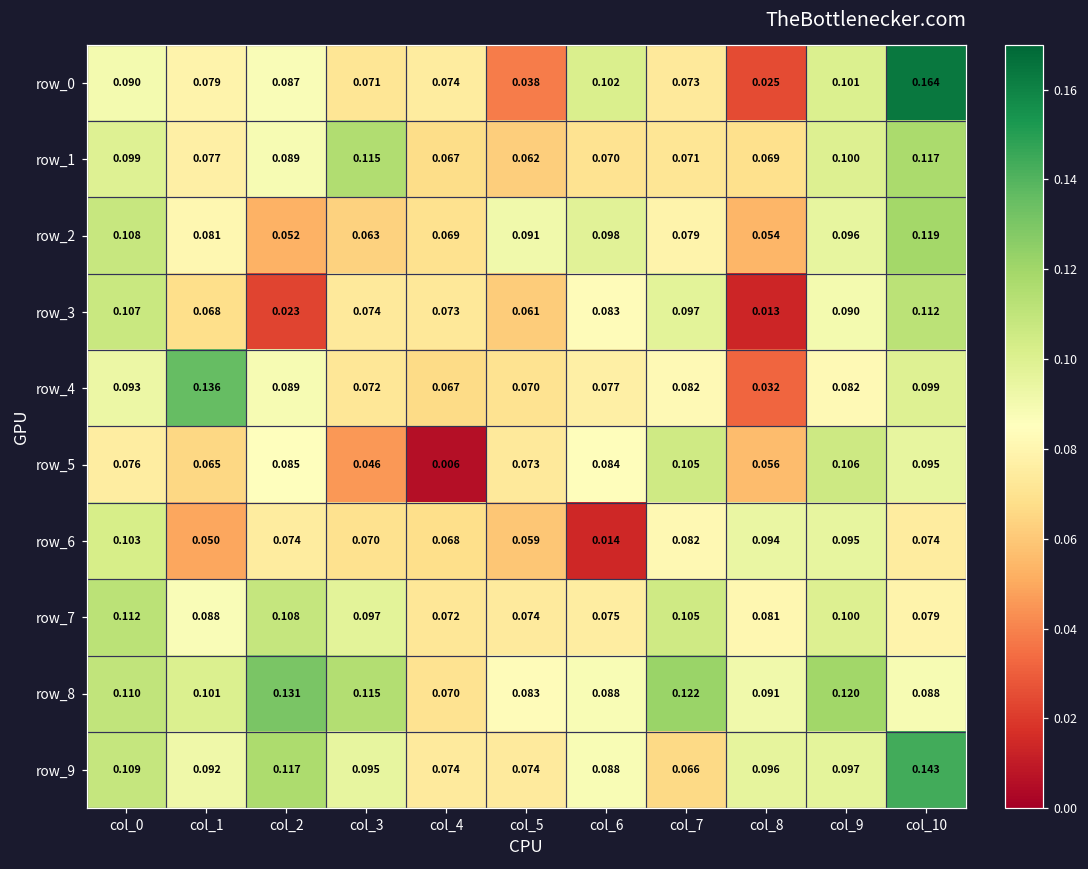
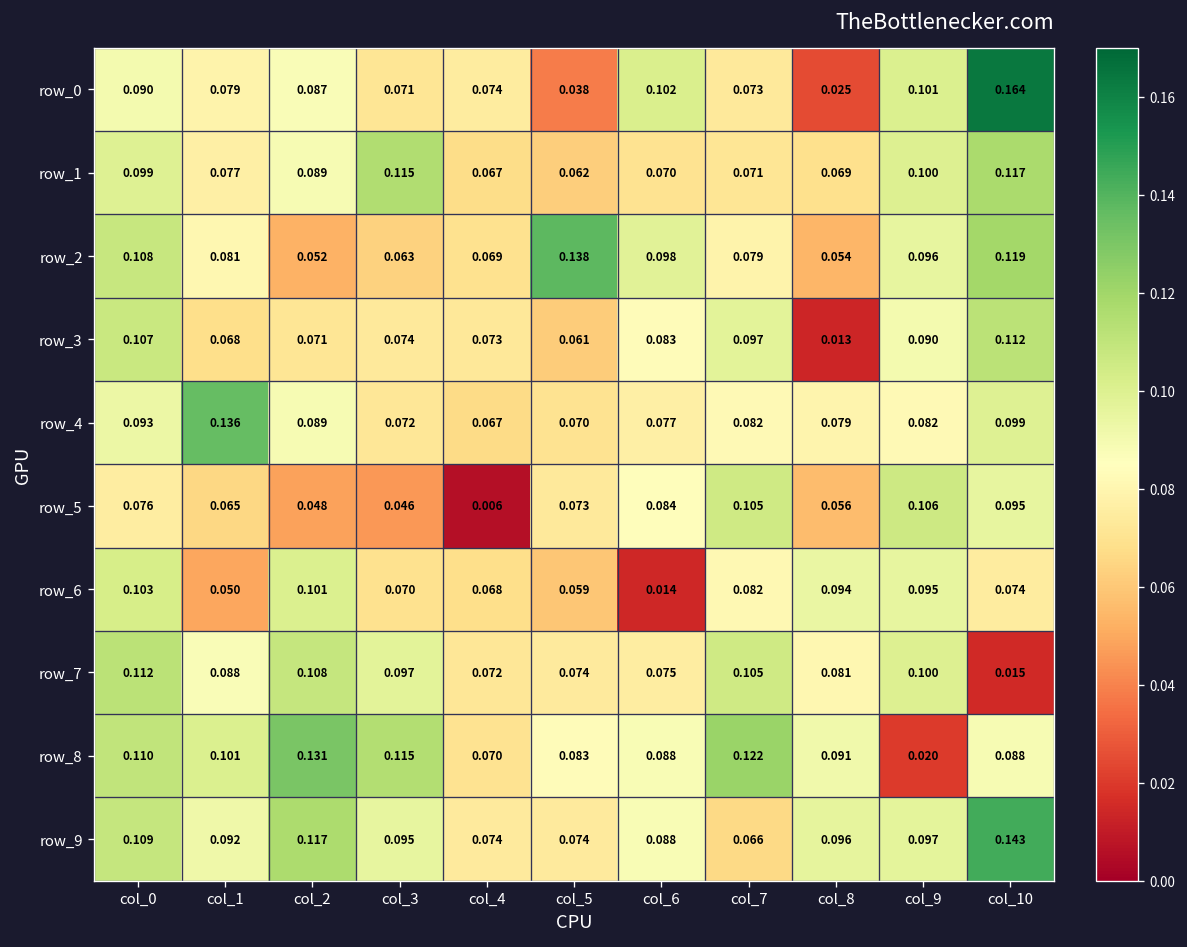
row_2, col_5: 0.091 -> 0.138
row_3, col_2: 0.023 -> 0.071
row_4, col_8: 0.032 -> 0.079
row_5, col_2: 0.085 -> 0.048
row_6, col_2: 0.074 -> 0.101
row_7, col_10: 0.079 -> 0.015
row_8, col_9: 0.120 -> 0.020
